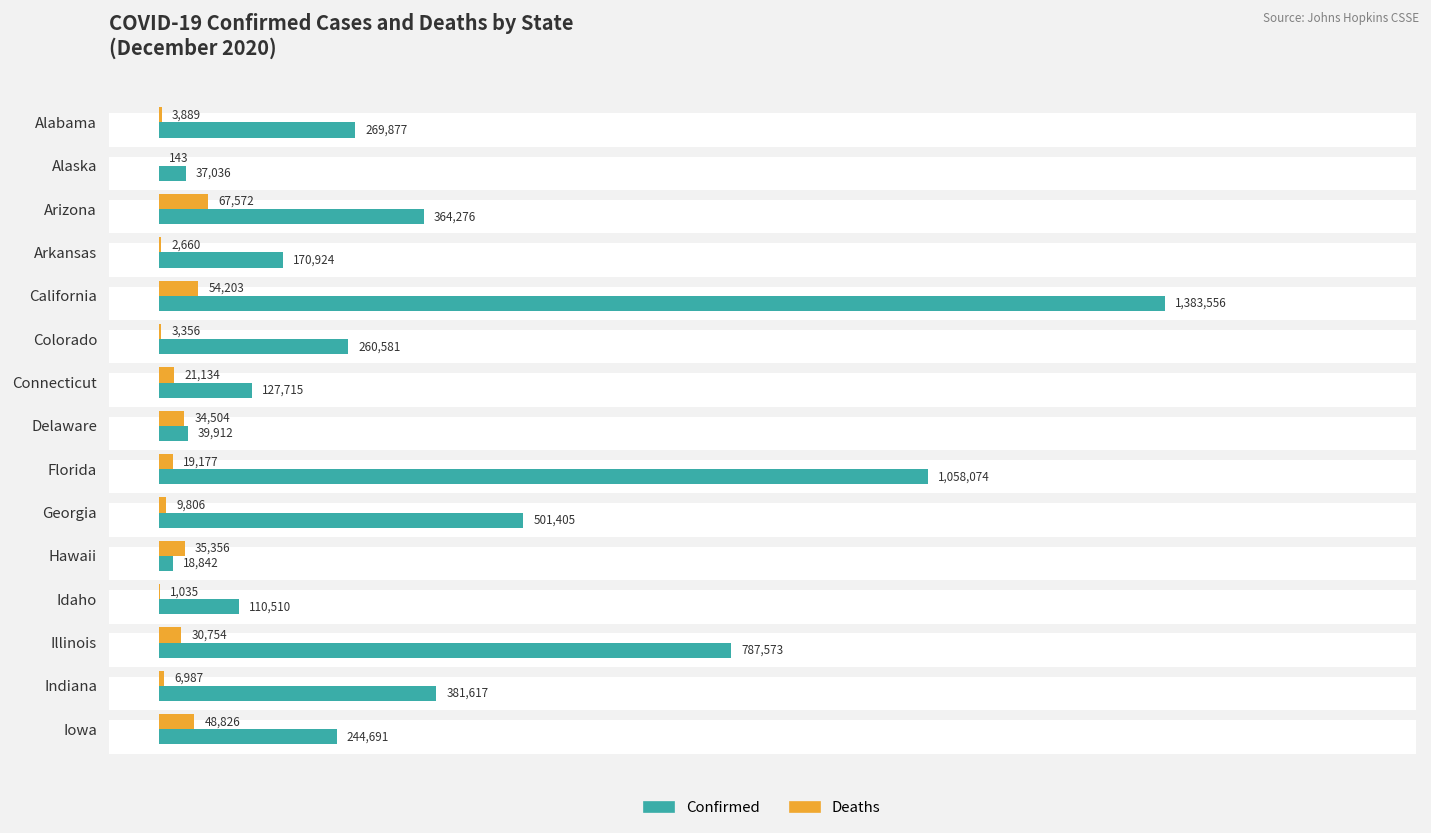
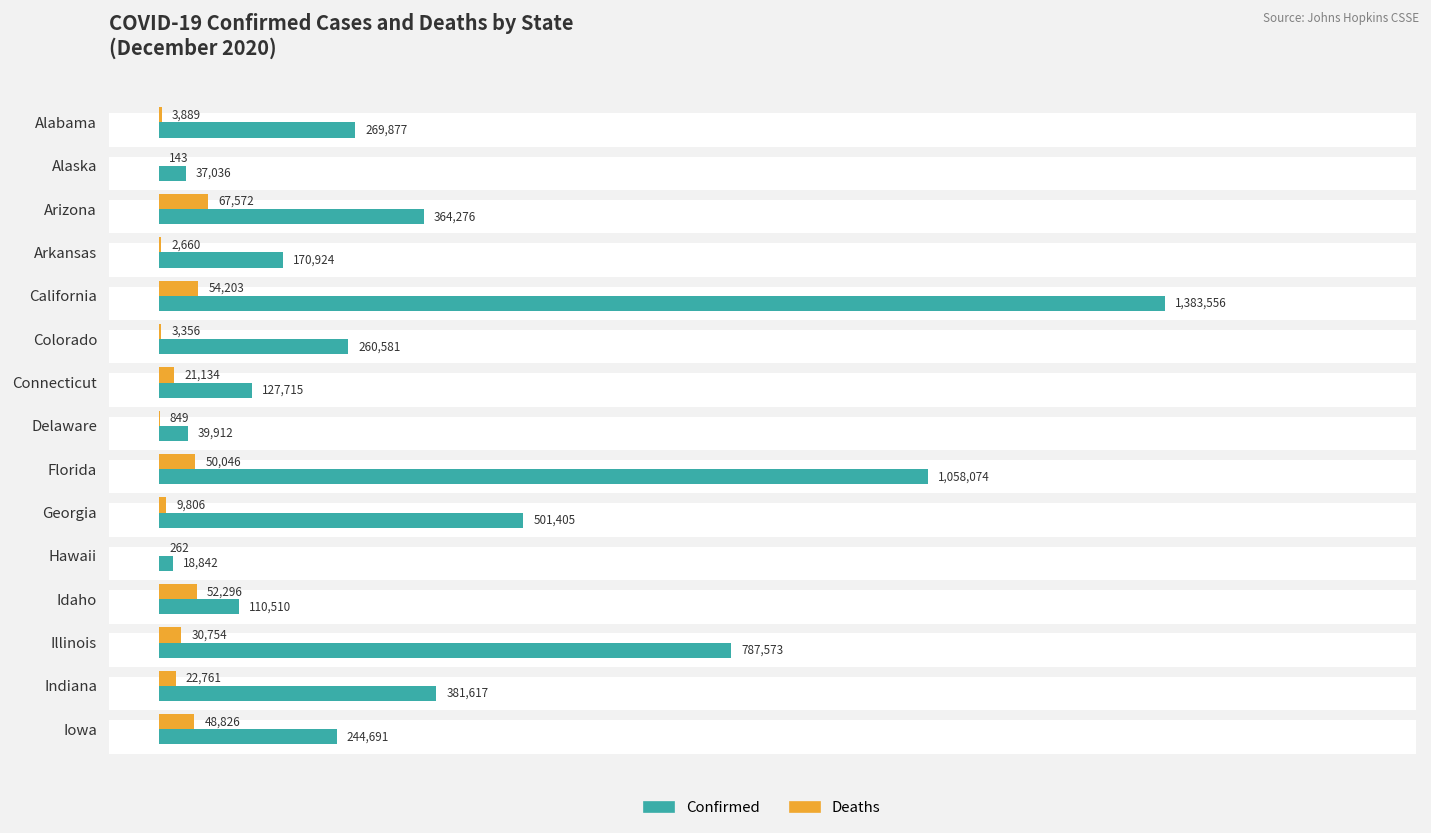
Deaths, Delaware: 34,504 -> 849
Deaths, Florida: 19,177 -> 50,046
Deaths, Hawaii: 35,356 -> 262
Deaths, Idaho: 1,035 -> 52,296
Deaths, Indiana: 6,987 -> 22,761
